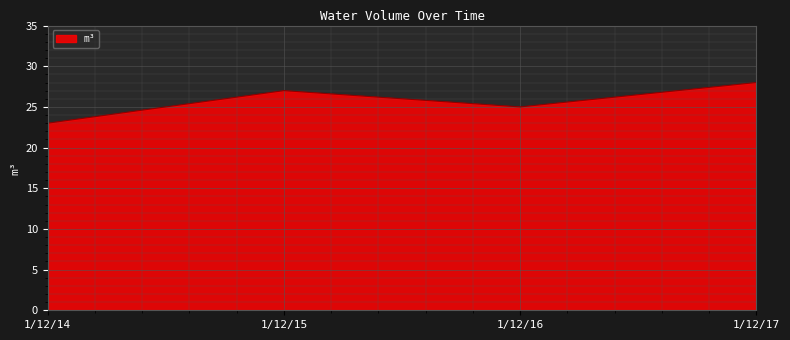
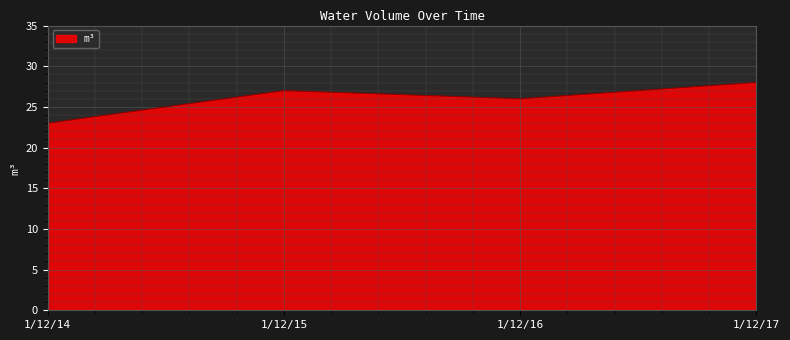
1/12/16: 25 -> 26
